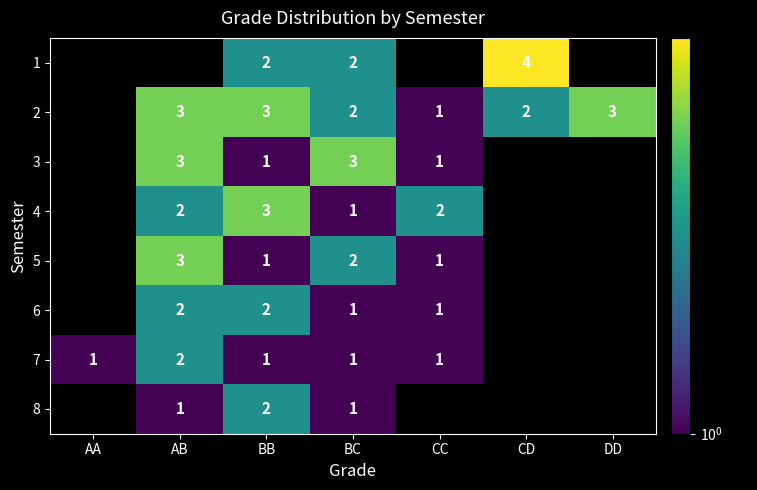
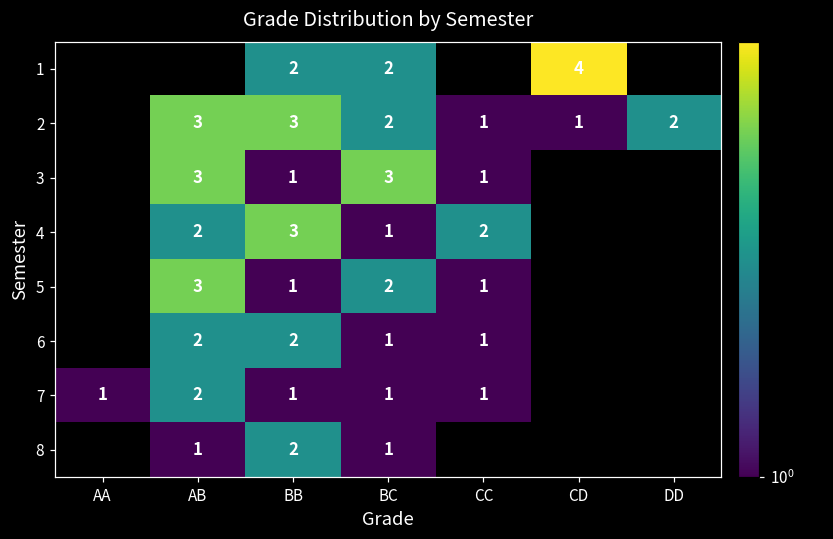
2, CD: 2 -> 1
2, DD: 3 -> 2
